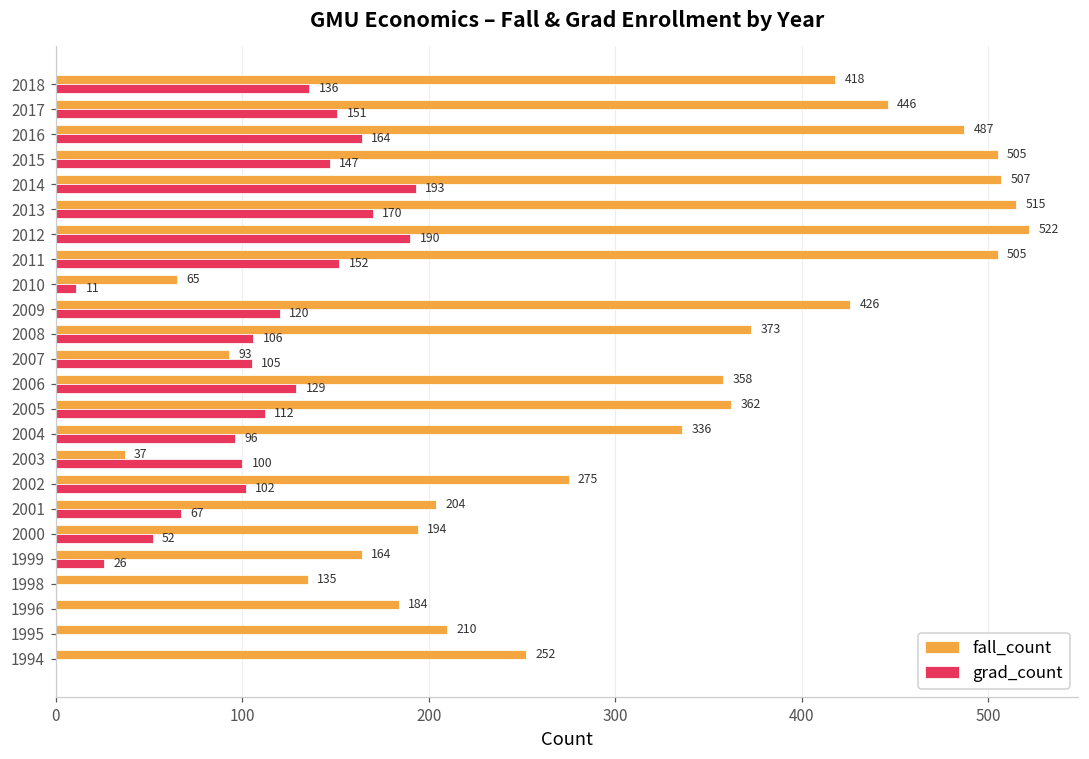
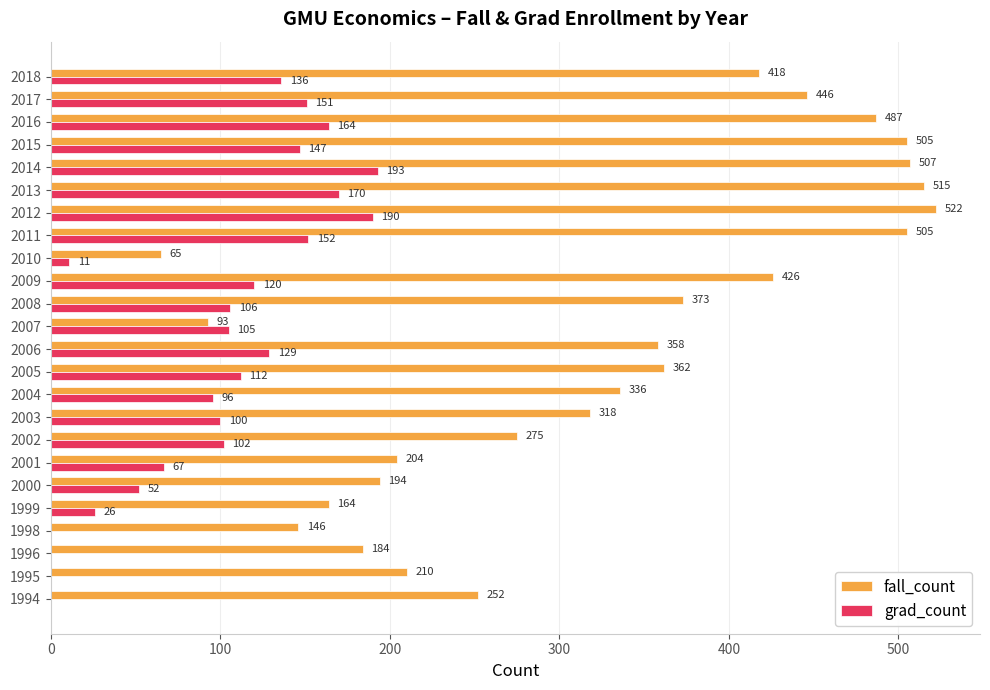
fall_count, 2003: 37 -> 318
fall_count, 1998: 135 -> 146
